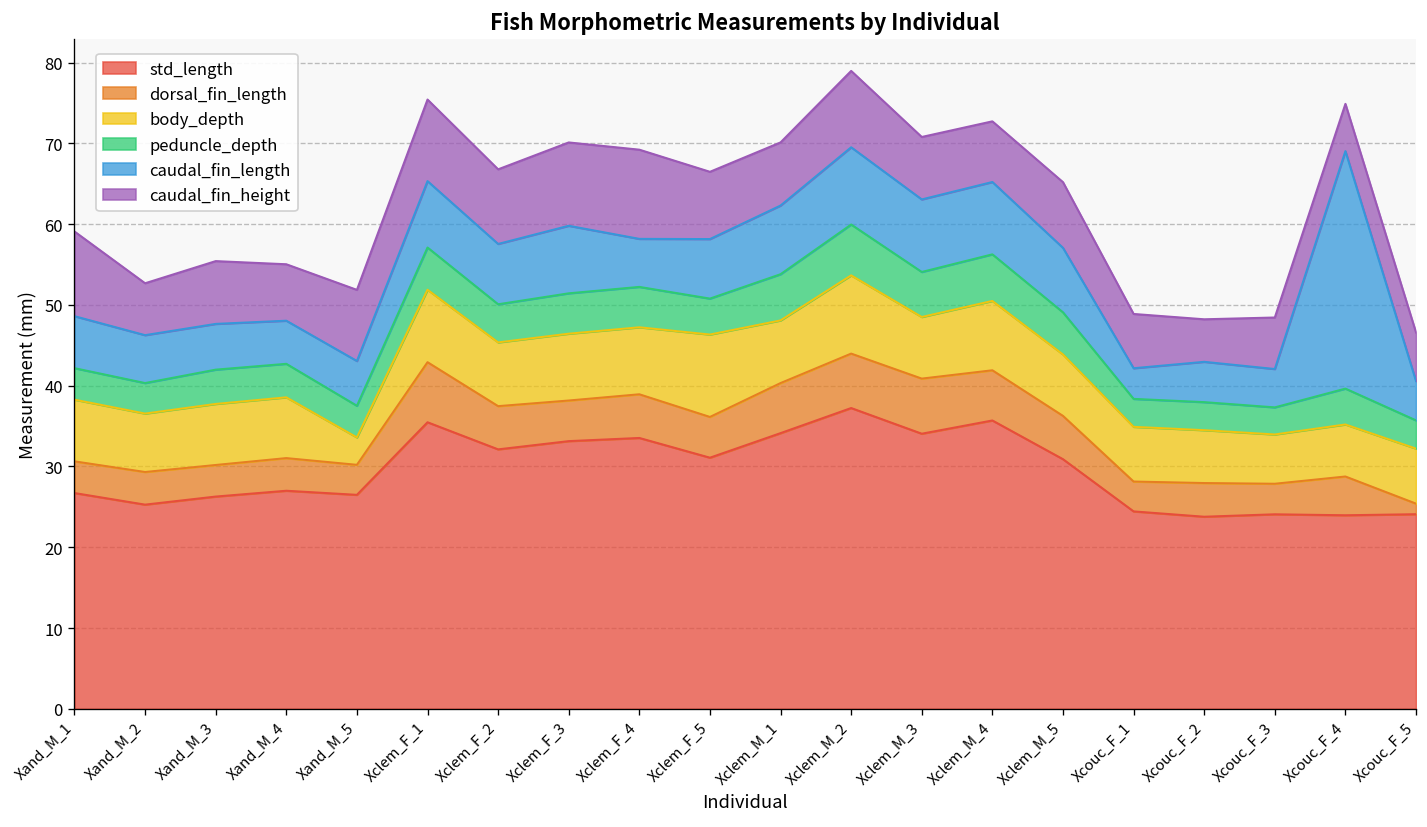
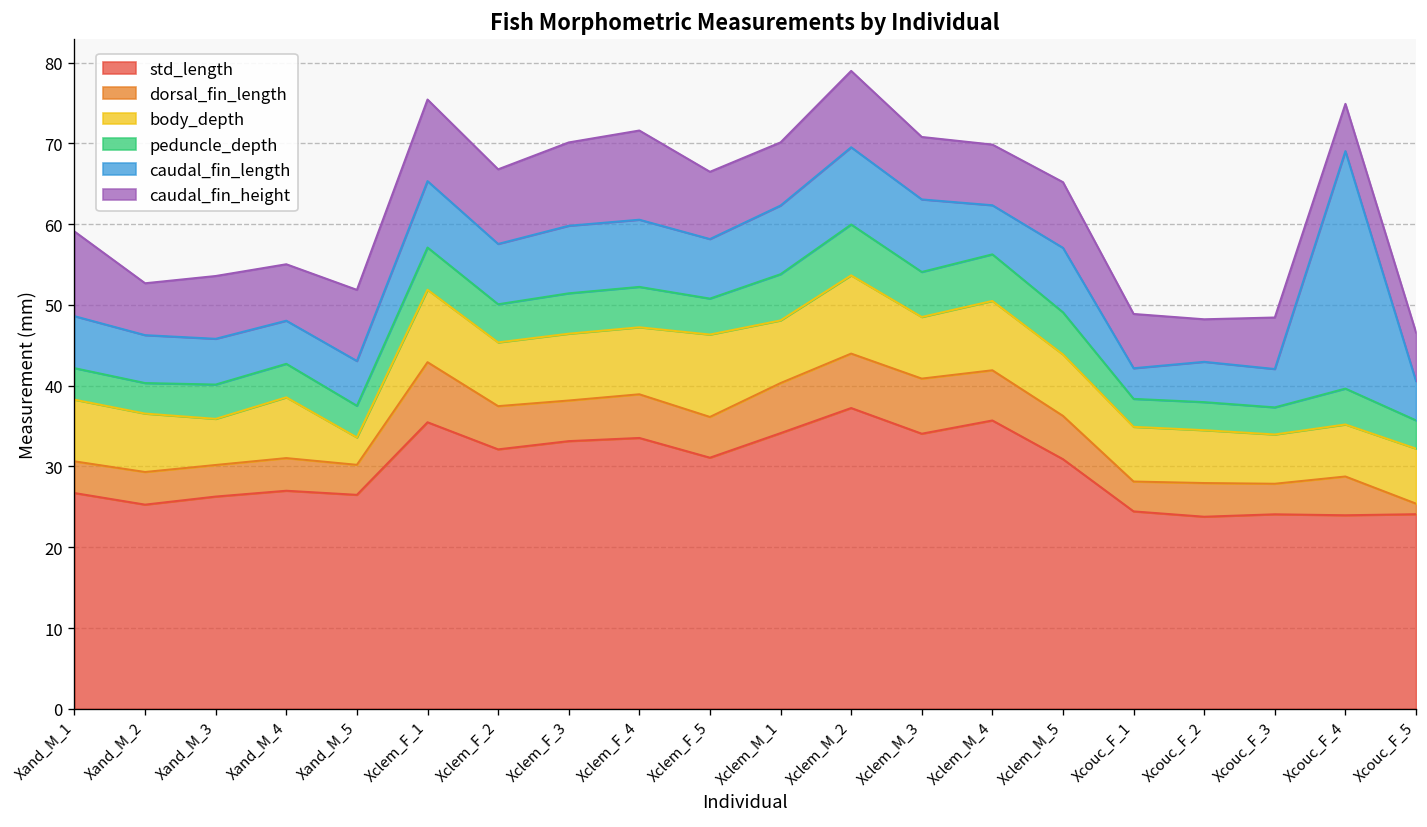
body_depth, Xand_M_3: 8 -> 6
caudal_fin_length, Xclem_F_4: 6 -> 8
caudal_fin_length, Xclem_M_4: 9 -> 6
